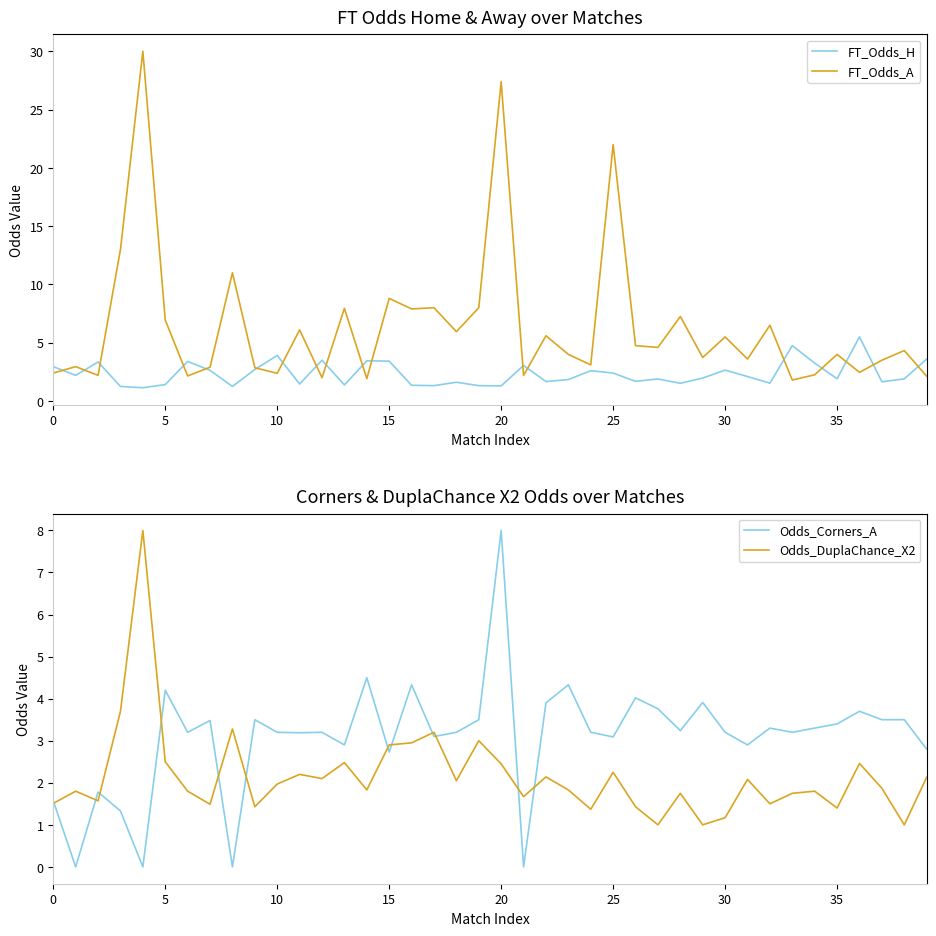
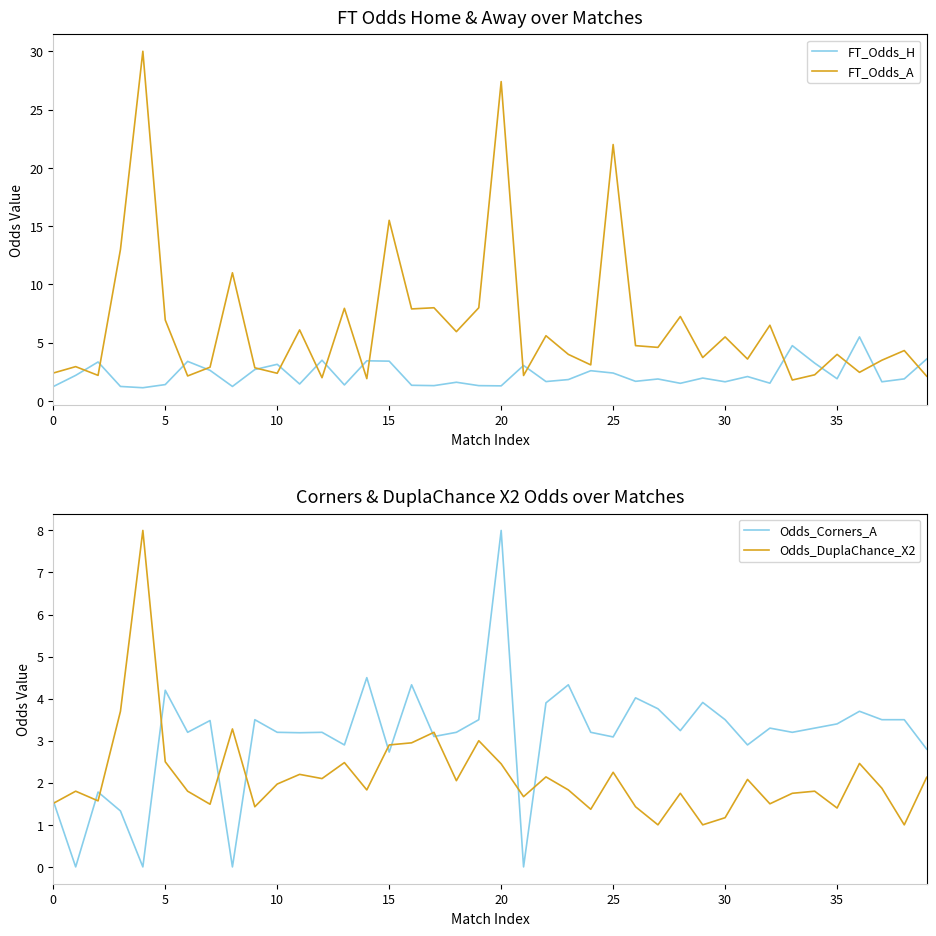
FT Odds Home & Away over Matches, FT_Odds_H, 0: 3.0 -> 1.2
FT Odds Home & Away over Matches, FT_Odds_H, 10: 3.9 -> 3.2
FT Odds Home & Away over Matches, FT_Odds_A, 15: 8.8 -> 15.5
FT Odds Home & Away over Matches, FT_Odds_H, 30: 2.7 -> 1.7
Corners & DuplaChance X2 Odds over Matches, Odds_Corners_A, 30: 3.2 -> 3.5
